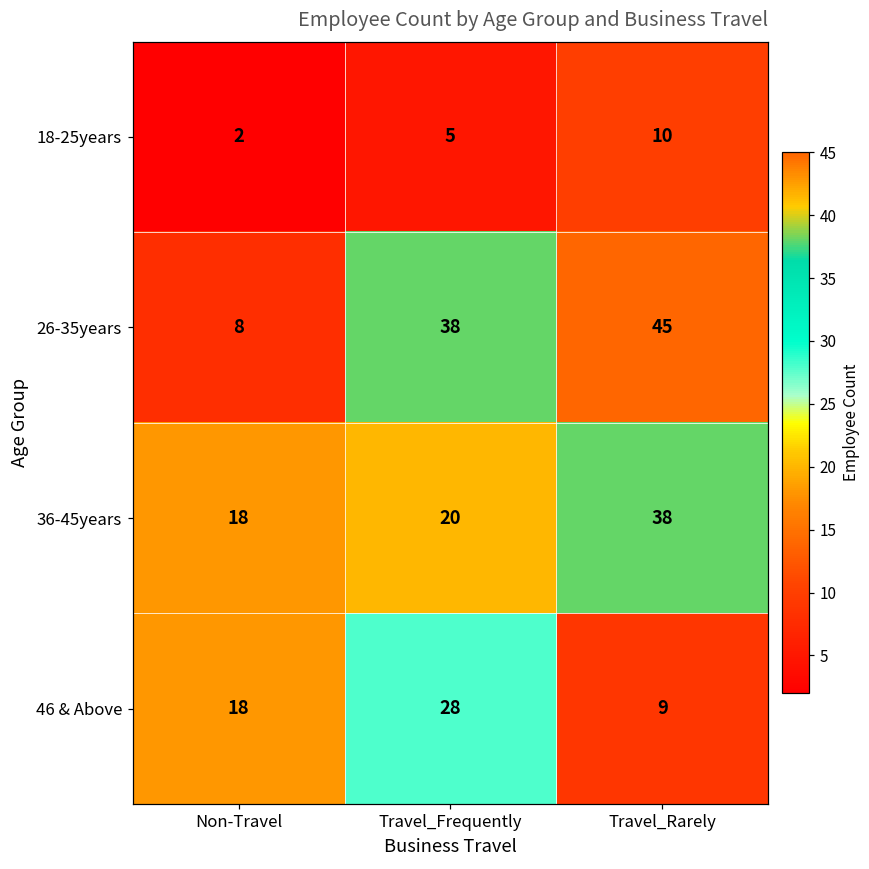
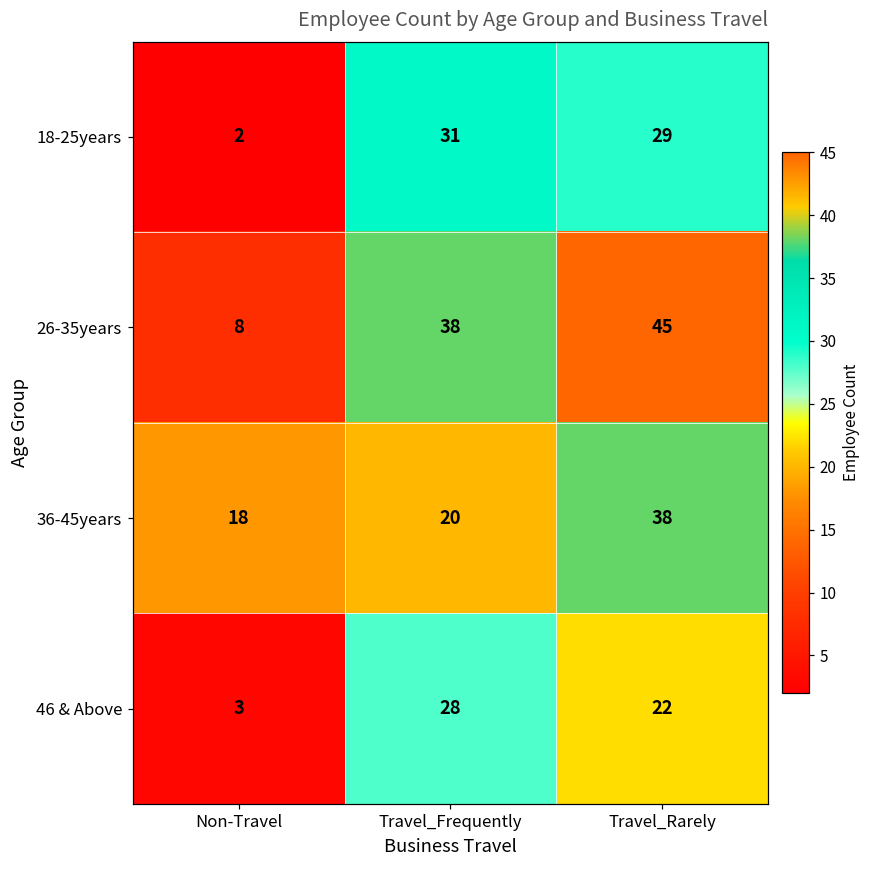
18-25years, Travel_Frequently: 5 -> 31
18-25years, Travel_Rarely: 10 -> 29
46 & Above, Non-Travel: 18 -> 3
46 & Above, Travel_Rarely: 9 -> 22
